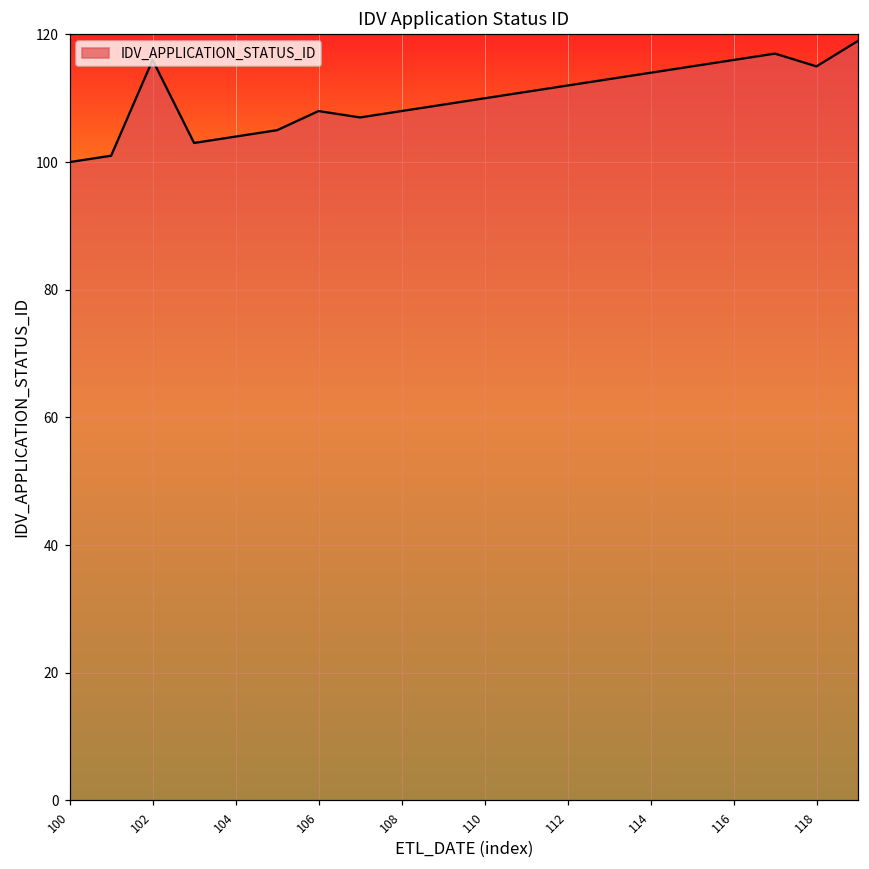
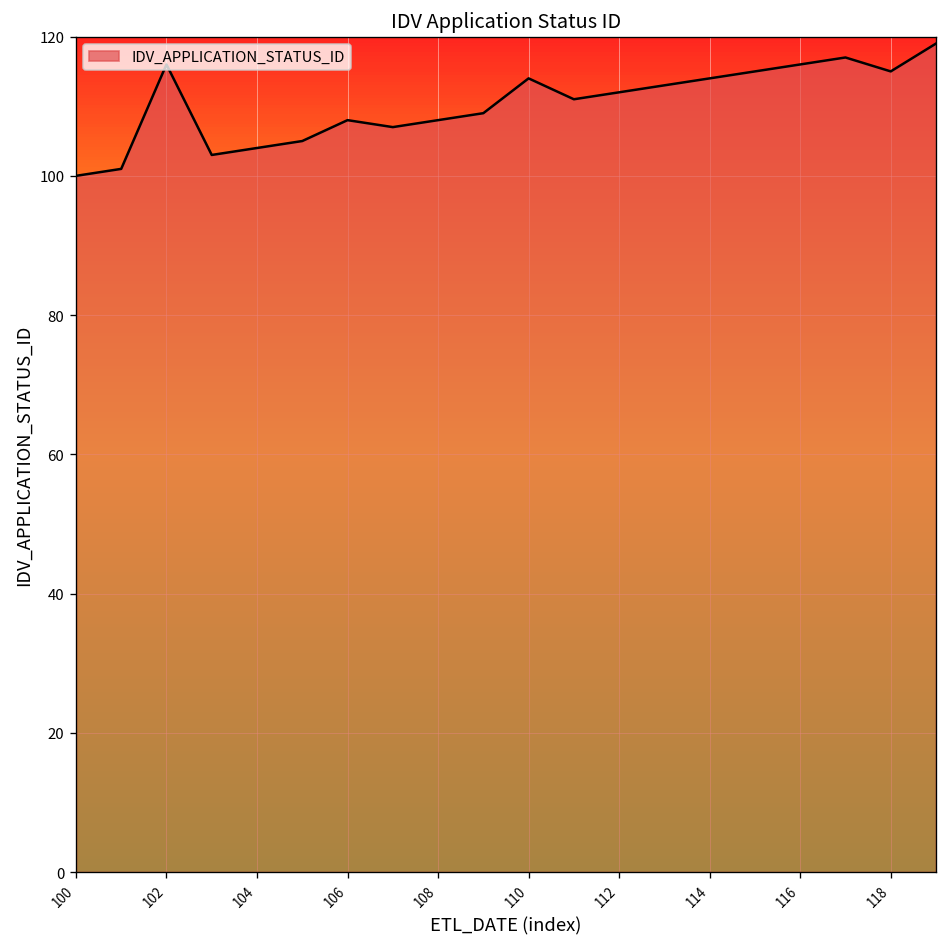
110: 110 -> 114
